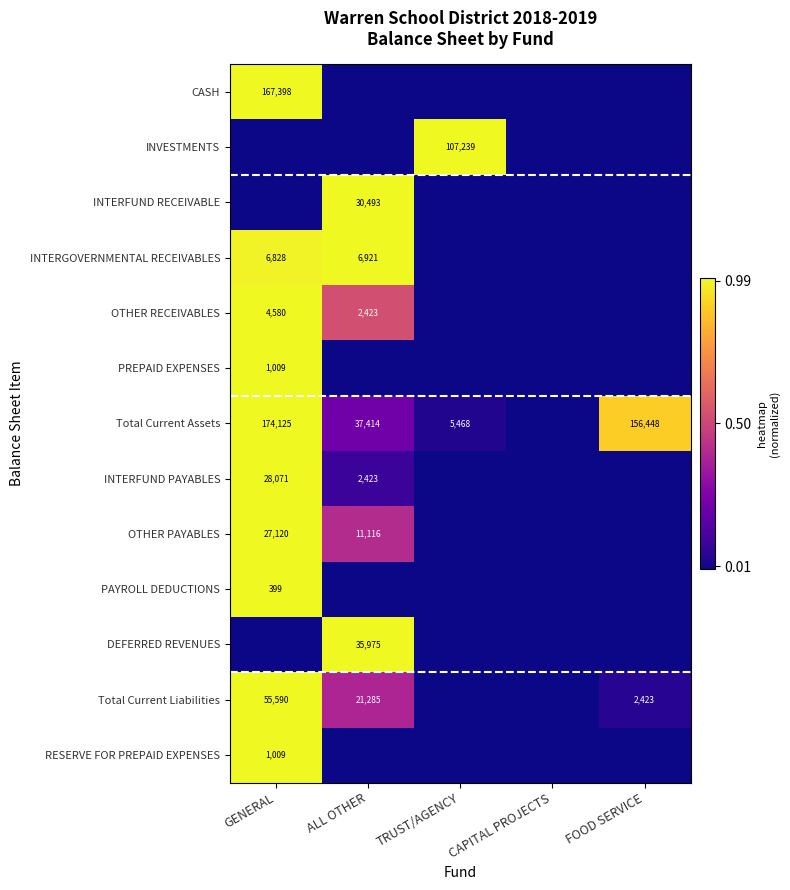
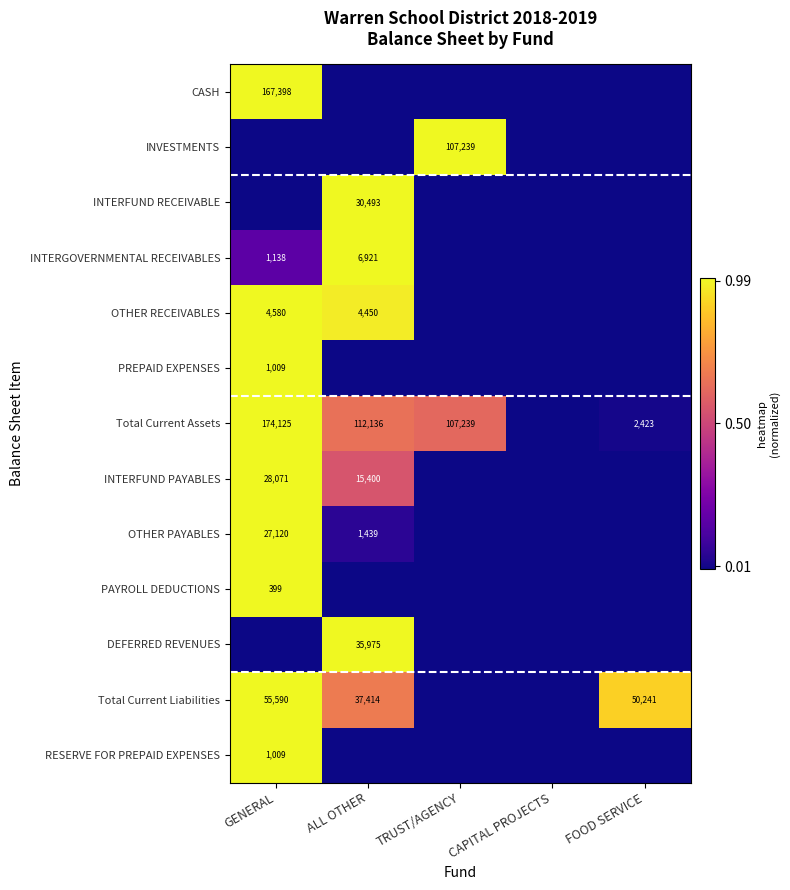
INTERGOVERNMENTAL RECEIVABLES, GENERAL: 6,828 -> 1,138
OTHER RECEIVABLES, ALL OTHER: 2,423 -> 4,450
Total Current Assets, ALL OTHER: 37,414 -> 112,136
Total Current Assets, TRUST/AGENCY: 5,468 -> 107,239
Total Current Assets, FOOD SERVICE: 156,448 -> 2,423
INTERFUND PAYABLES, ALL OTHER: 2,423 -> 15,400
OTHER PAYABLES, ALL OTHER: 11,116 -> 1,439
Total Current Liabilities, ALL OTHER: 21,285 -> 37,414
Total Current Liabilities, FOOD SERVICE: 2,423 -> 50,241
